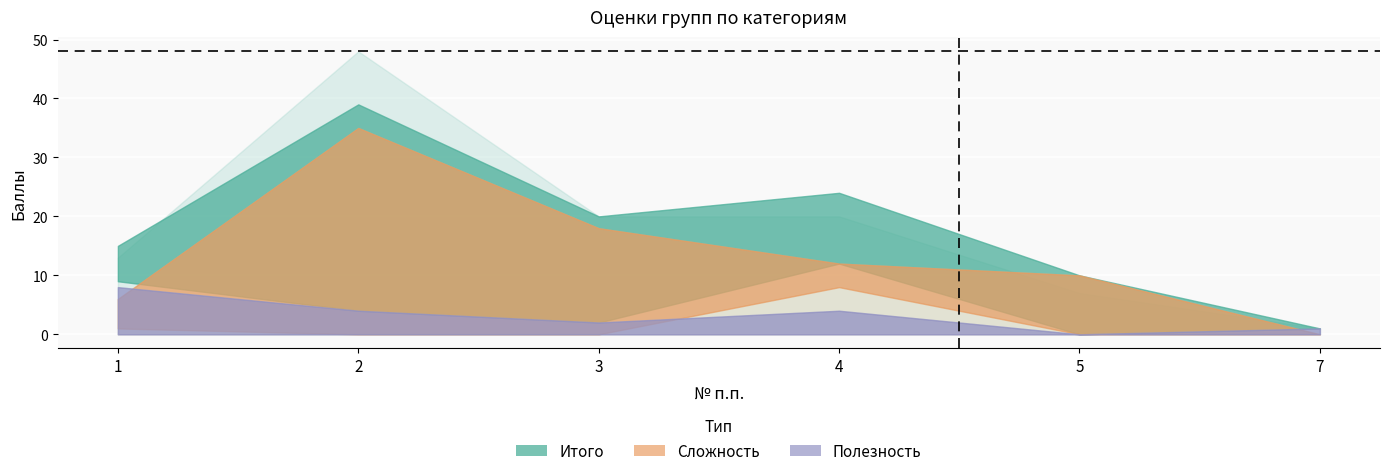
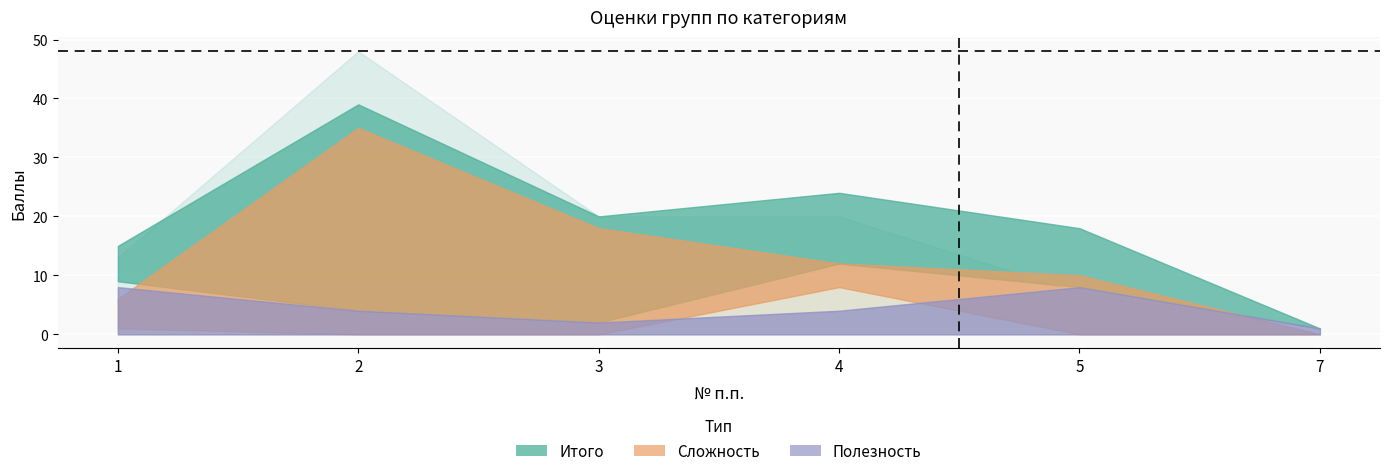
Полезность, 5: 0 -> 8
